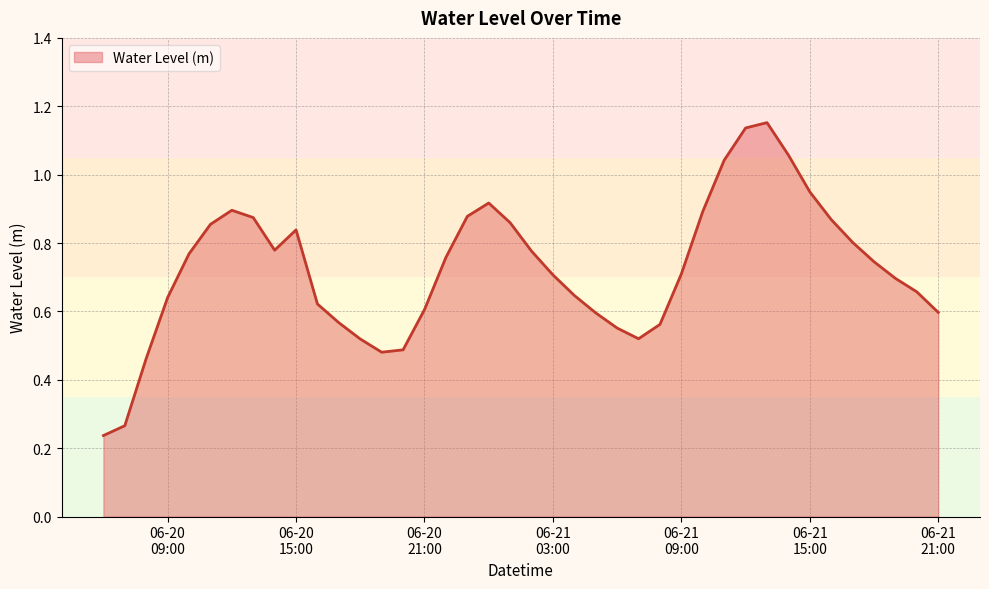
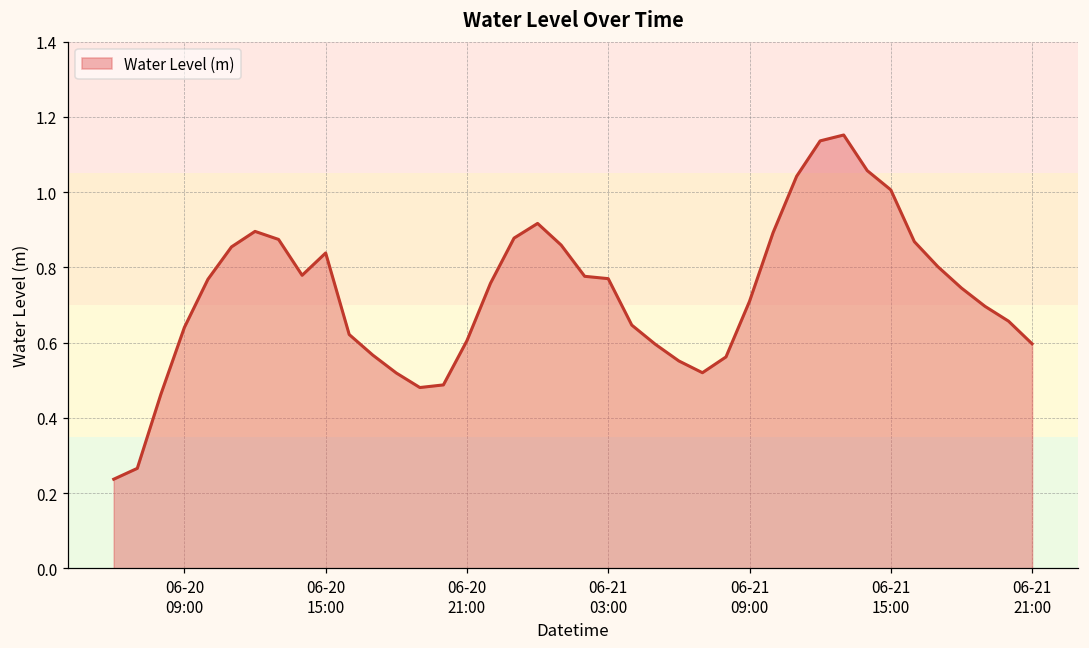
06-21 03:00: 0.71 -> 0.77
06-21 15:00: 0.95 -> 1.01
